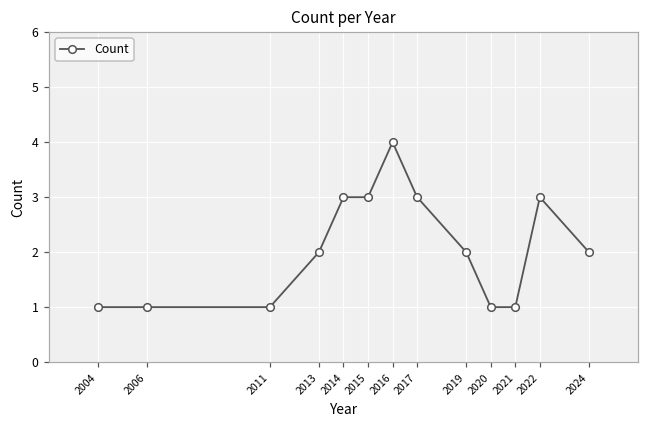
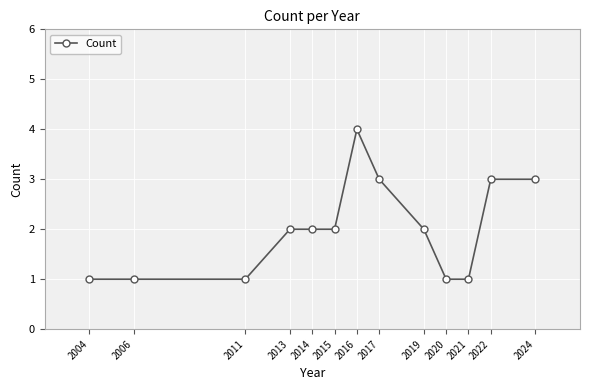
2014: 3 -> 2
2015: 3 -> 2
2024: 2 -> 3
